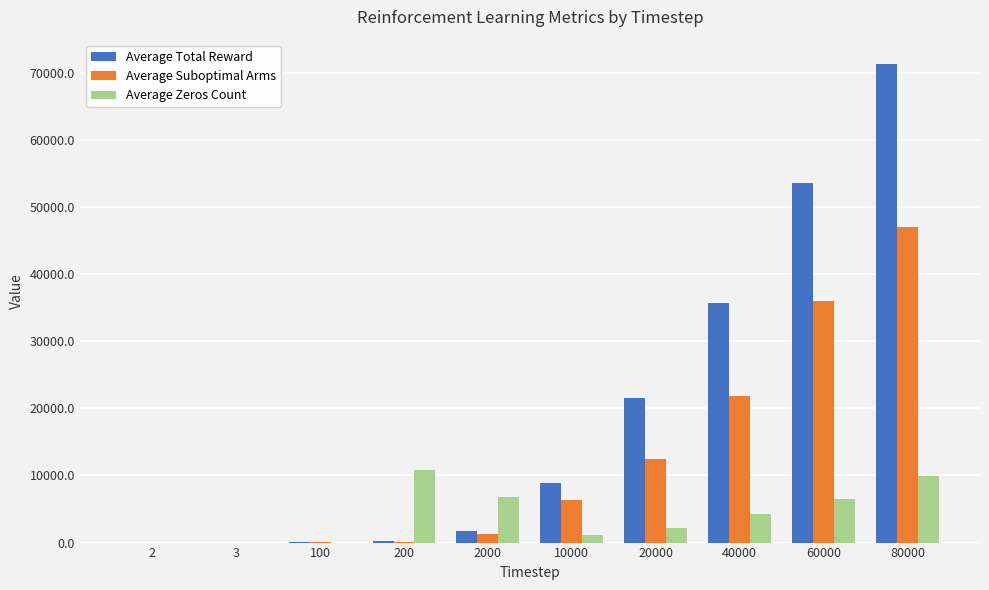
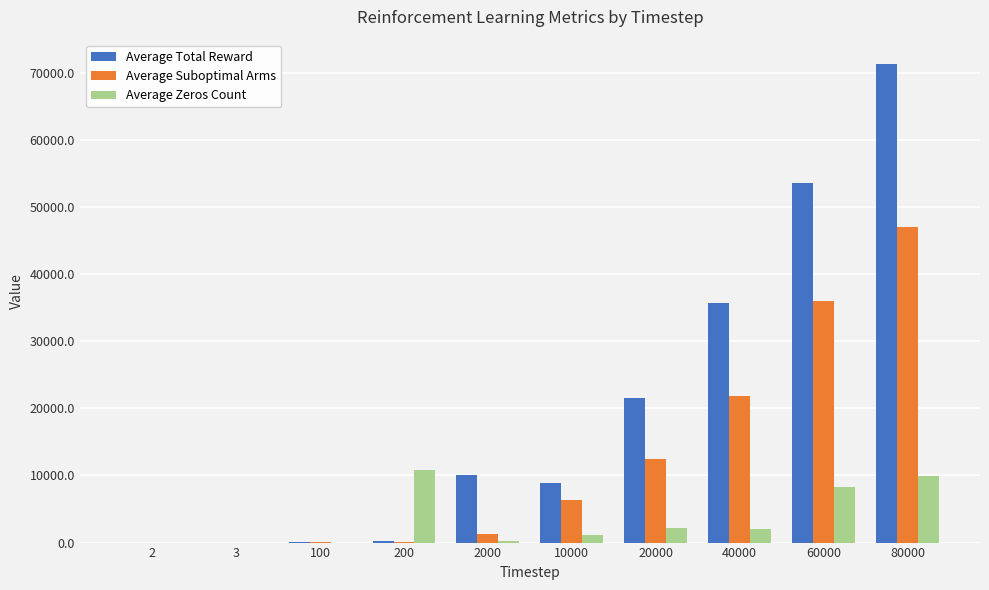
Average Total Reward, 2000: 2000 -> 10000
Average Zeros Count, 2000: 7000 -> 0
Average Zeros Count, 40000: 4000 -> 2000
Average Zeros Count, 60000: 6000 -> 8000
